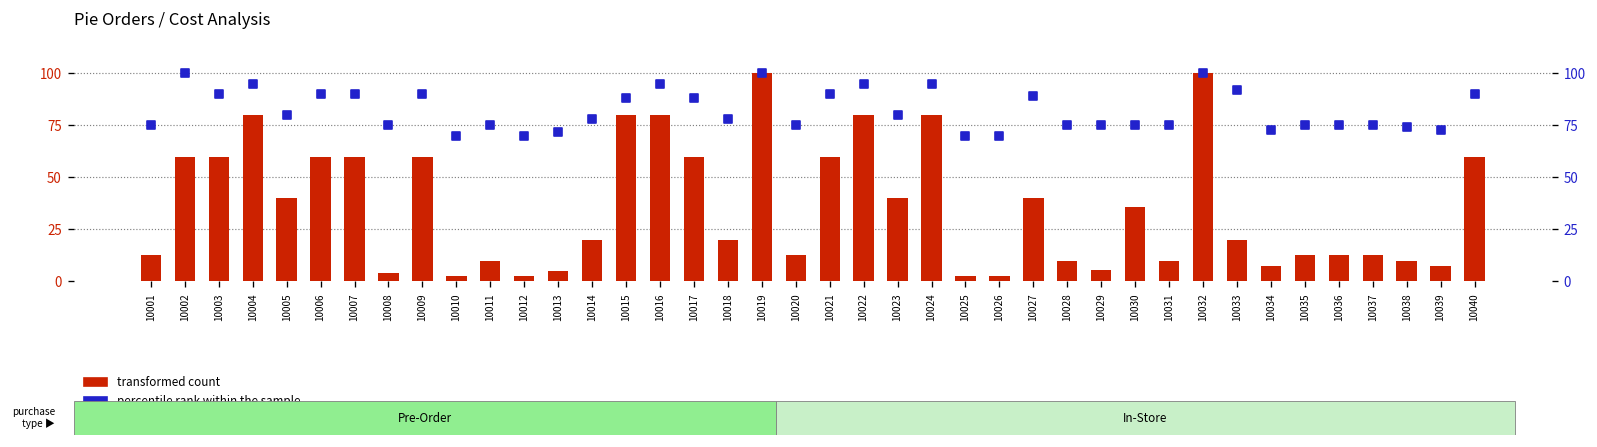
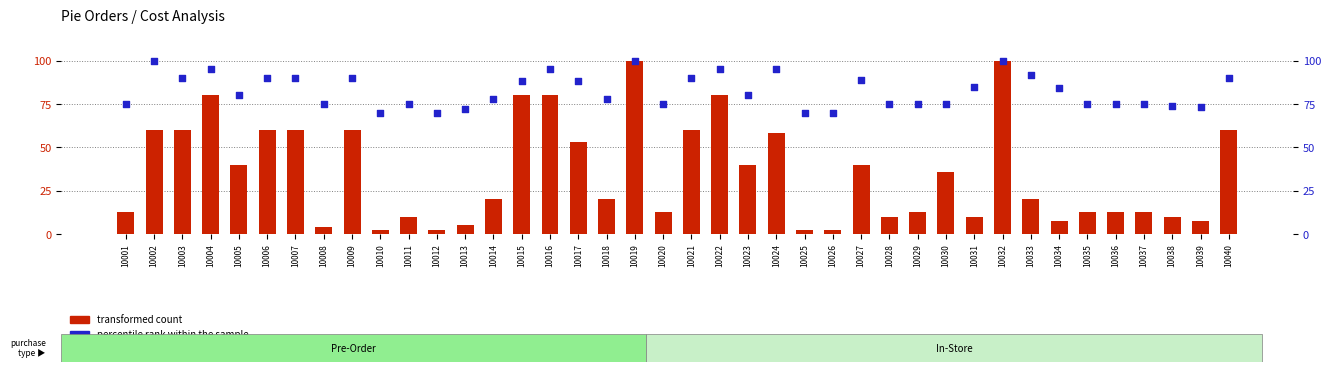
transformed count, 10017: 60 -> 53
transformed count, 10024: 80 -> 58
transformed count, 10029: 5 -> 13
percentile rank within the sample, 10031: 75 -> 85
percentile rank within the sample, 10034: 73 -> 84
